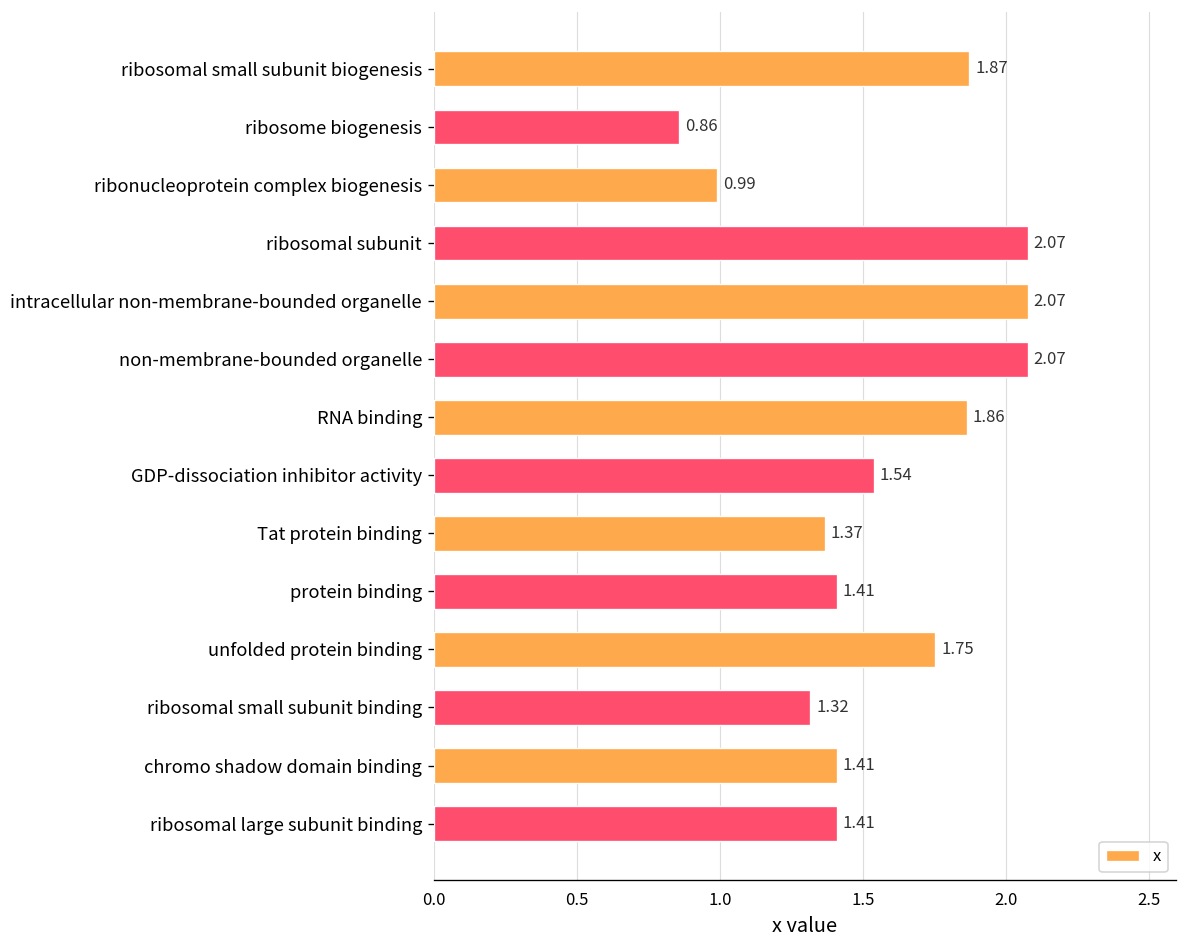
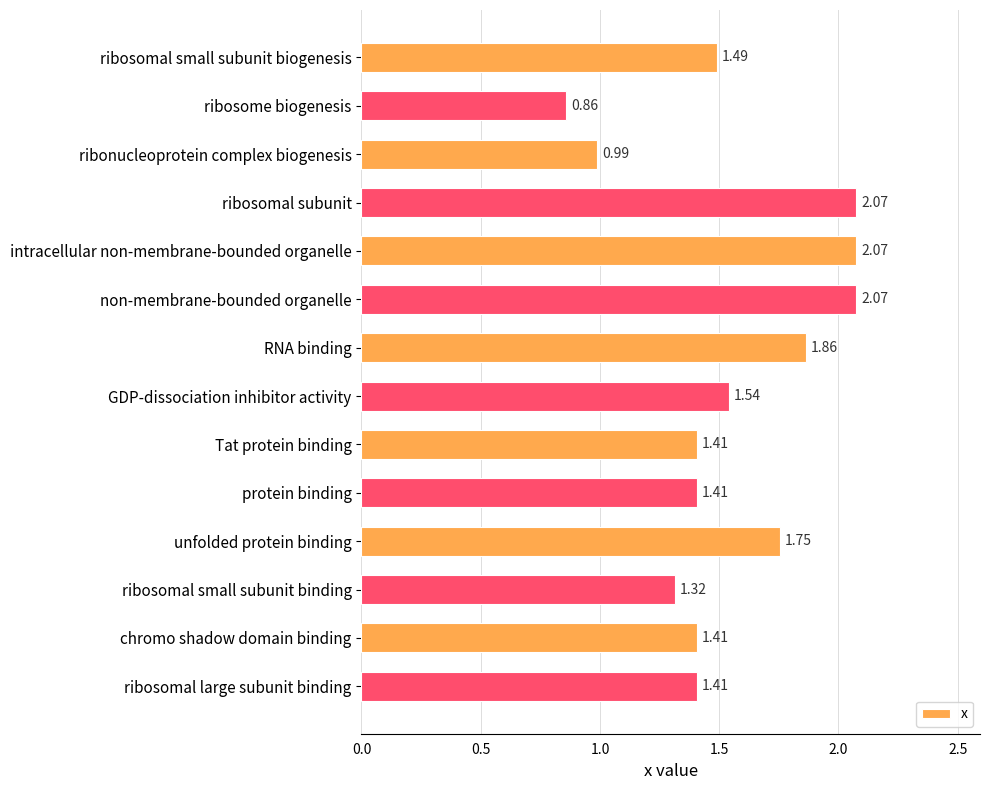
ribosomal small subunit biogenesis: 1.87 -> 1.49
Tat protein binding: 1.37 -> 1.41
